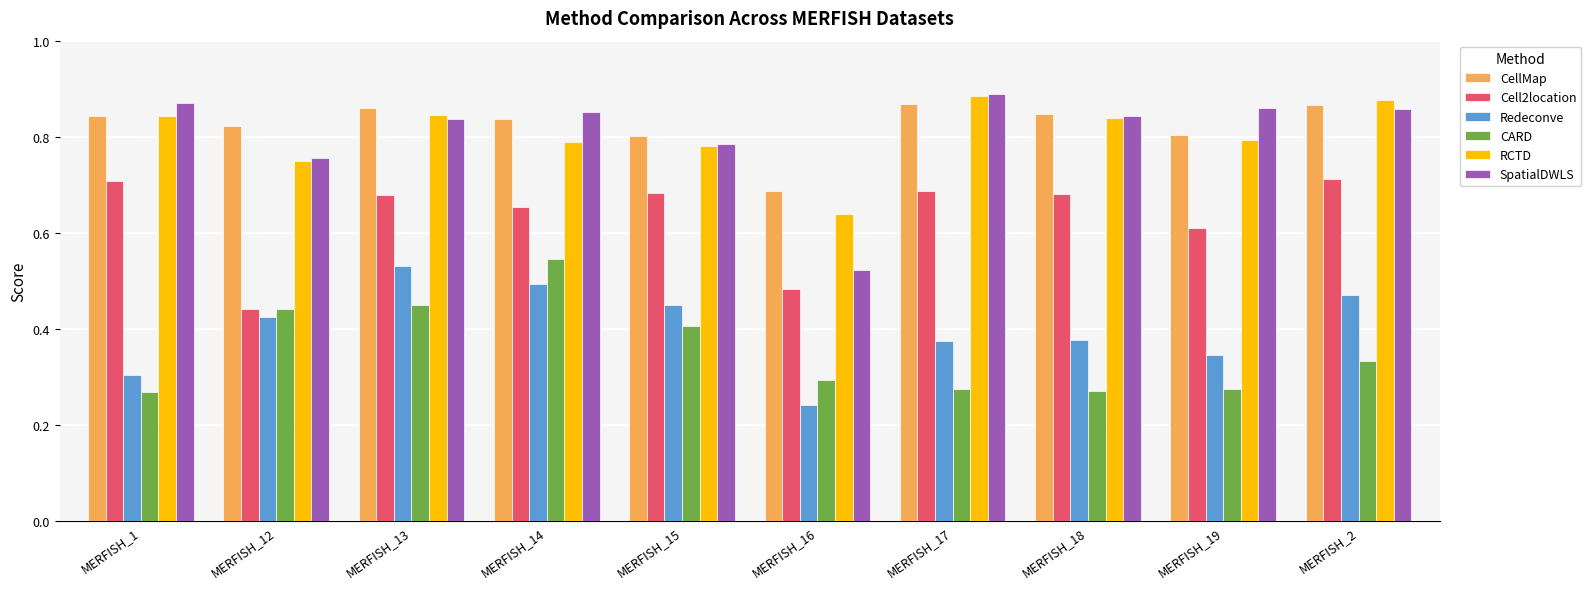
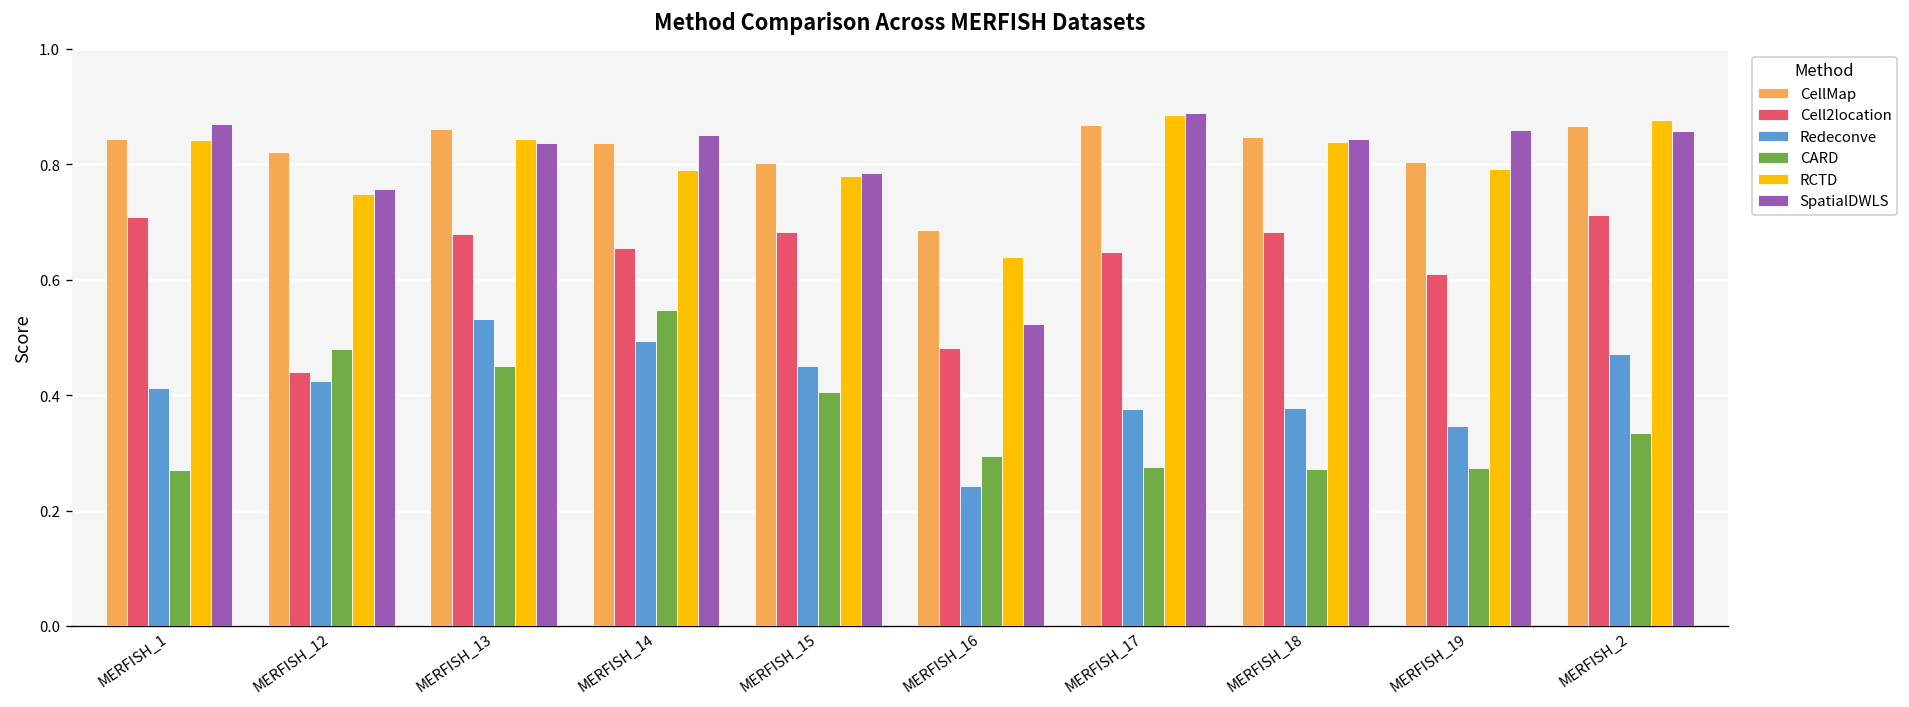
Redeconve, MERFISH_1: 0.30 -> 0.41
CARD, MERFISH_12: 0.44 -> 0.48
Cell2location, MERFISH_17: 0.69 -> 0.65
